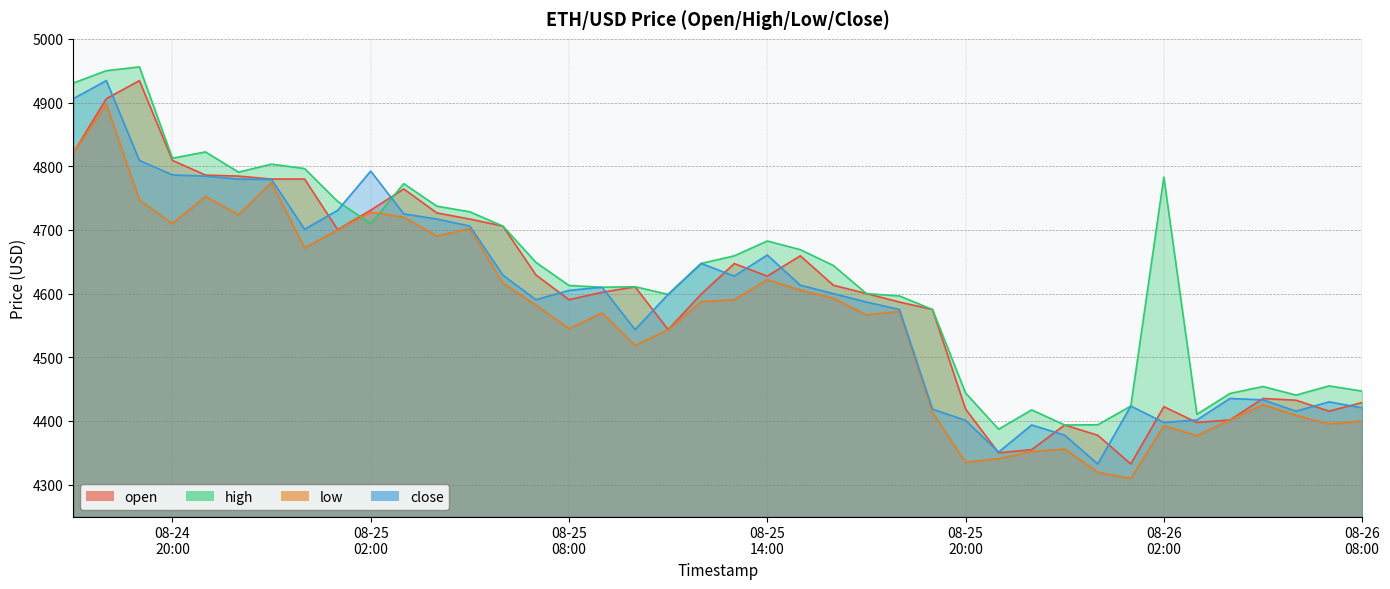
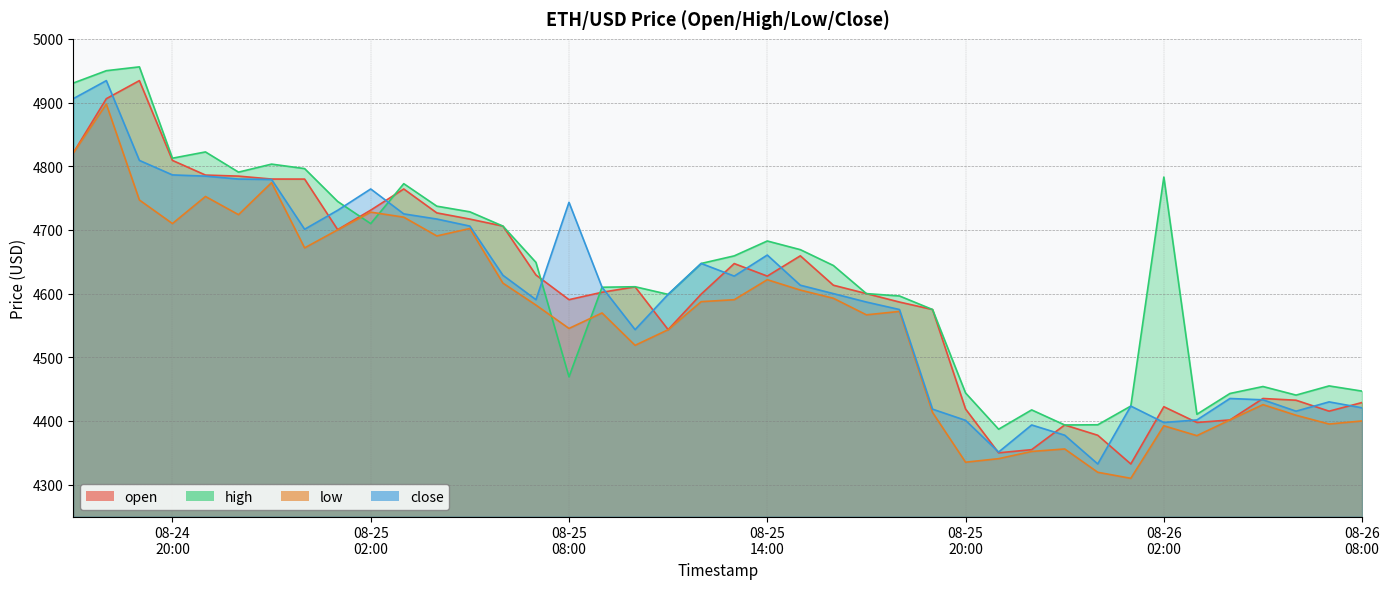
close, 08-25 02:00: 4790 -> 4760
high, 08-25 08:00: 4610 -> 4470
close, 08-25 08:00: 4610 -> 4740
